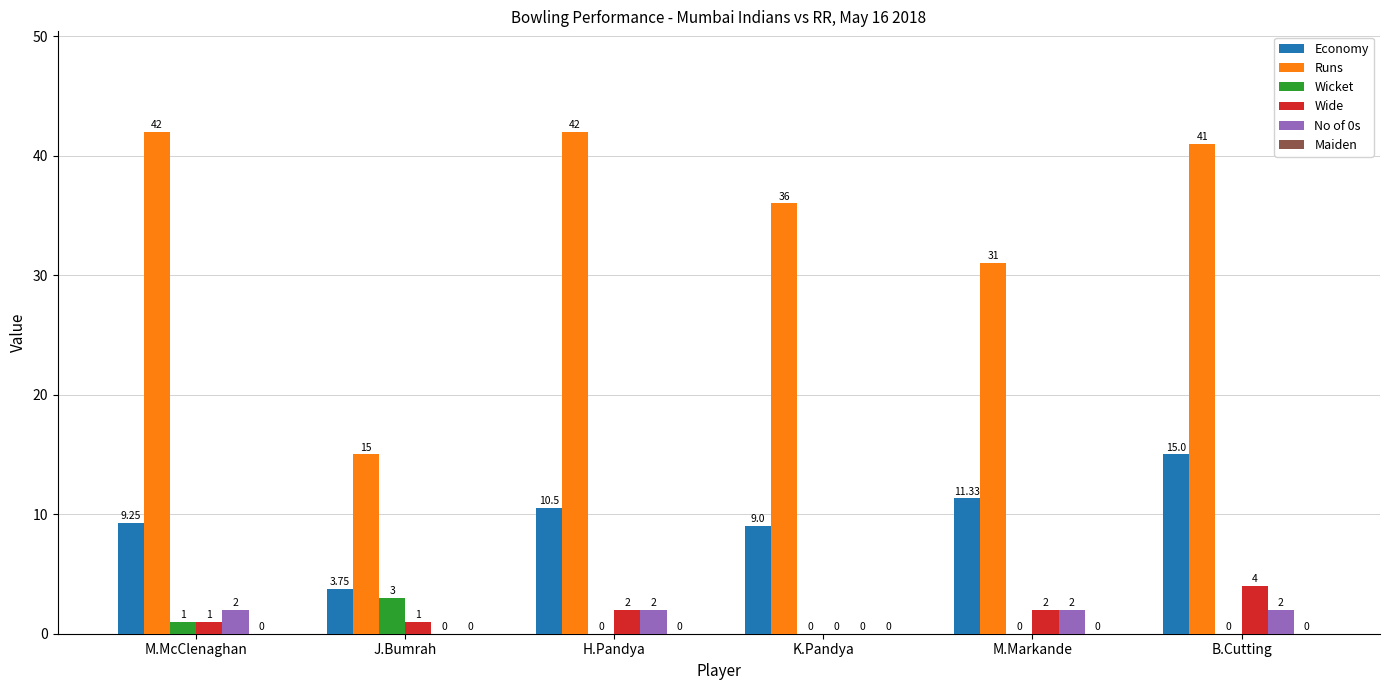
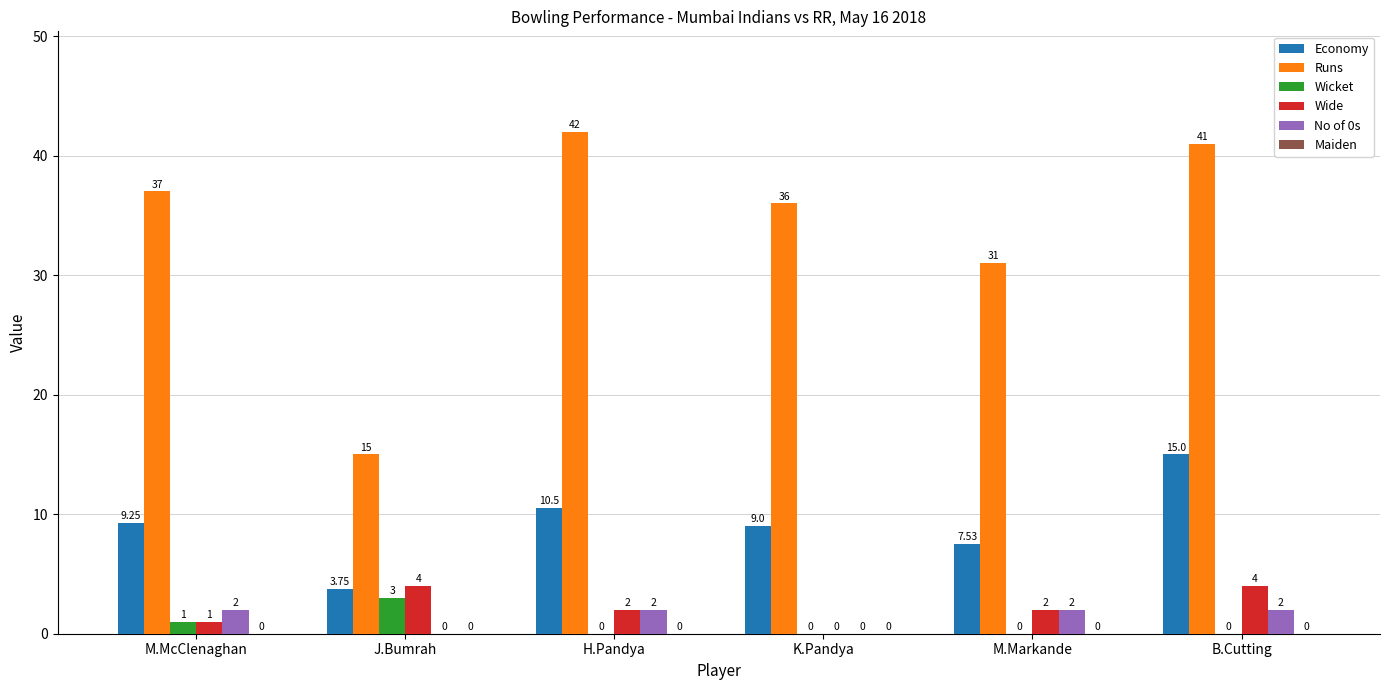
Runs, M.McClenaghan: 42 -> 37
Wide, J.Bumrah: 1 -> 4
Economy, M.Markande: 11.33 -> 7.53
